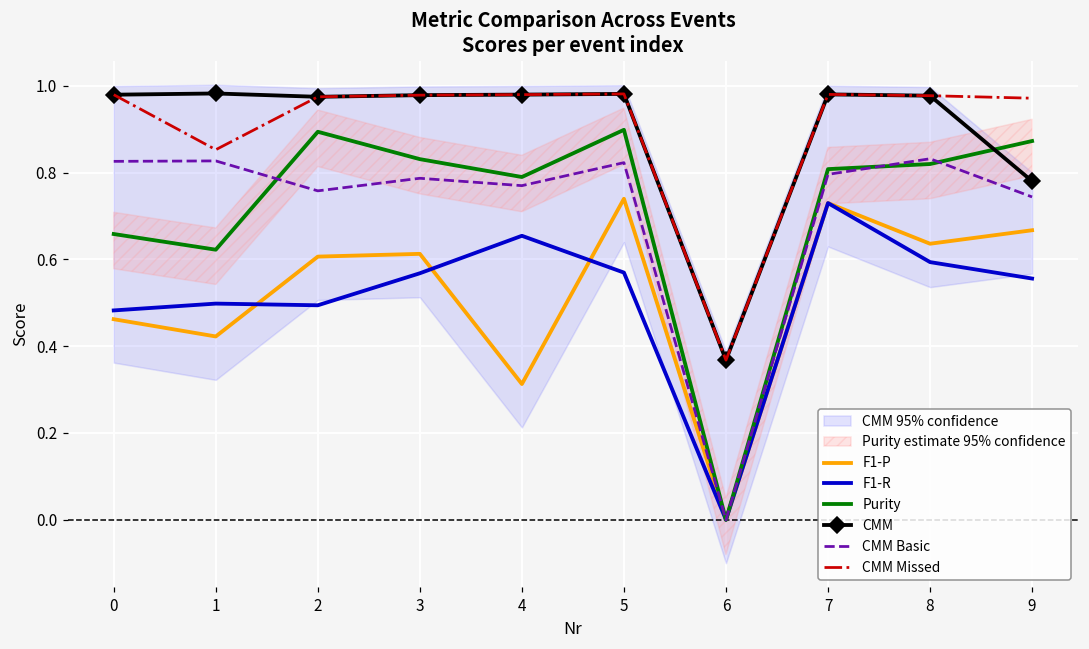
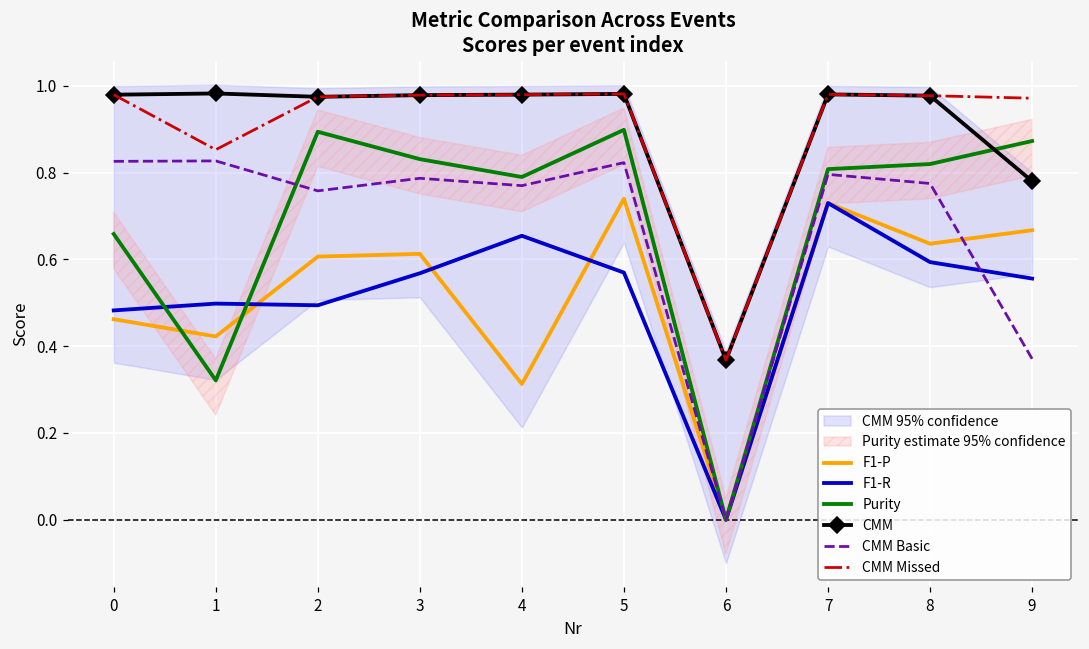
Purity, 1: 0.62 -> 0.32
CMM Basic, 8: 0.83 -> 0.78
CMM Basic, 9: 0.74 -> 0.37
